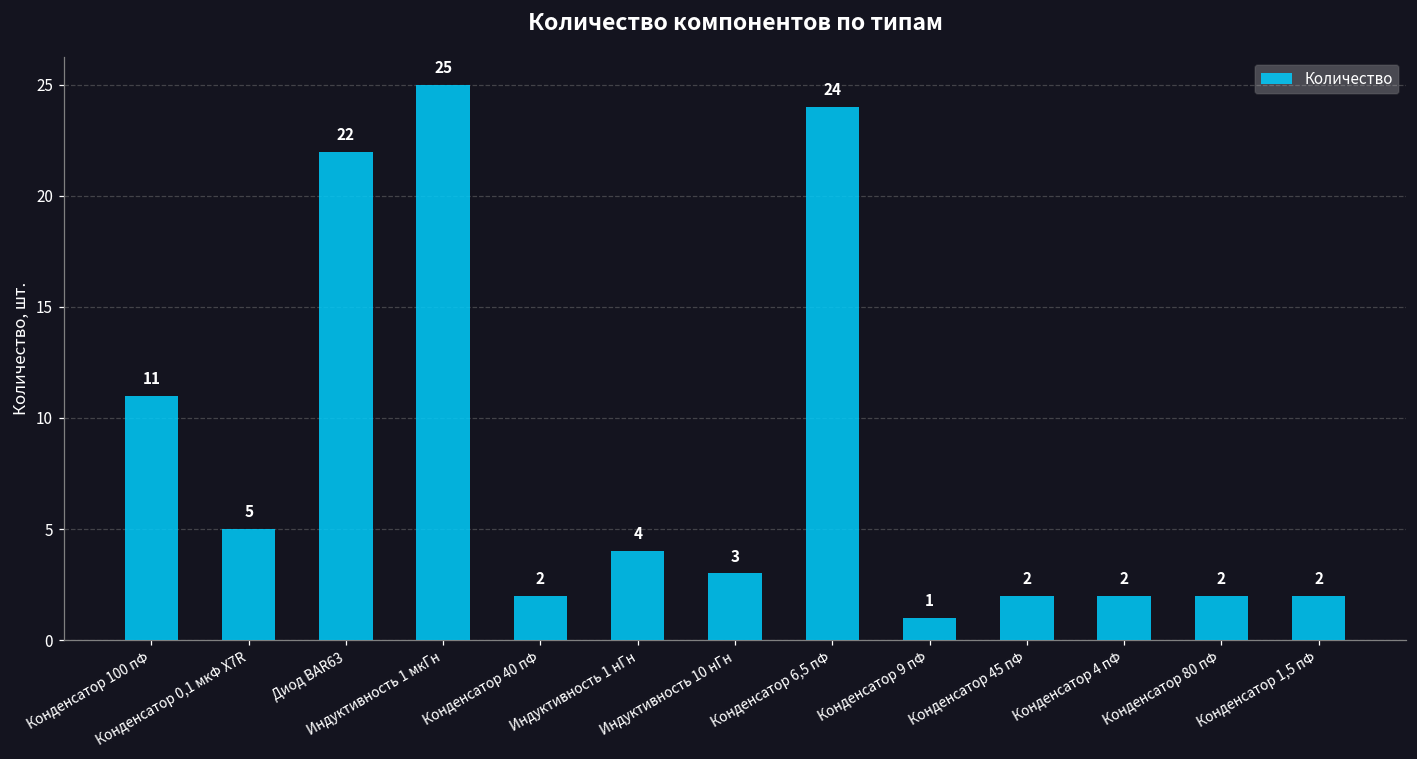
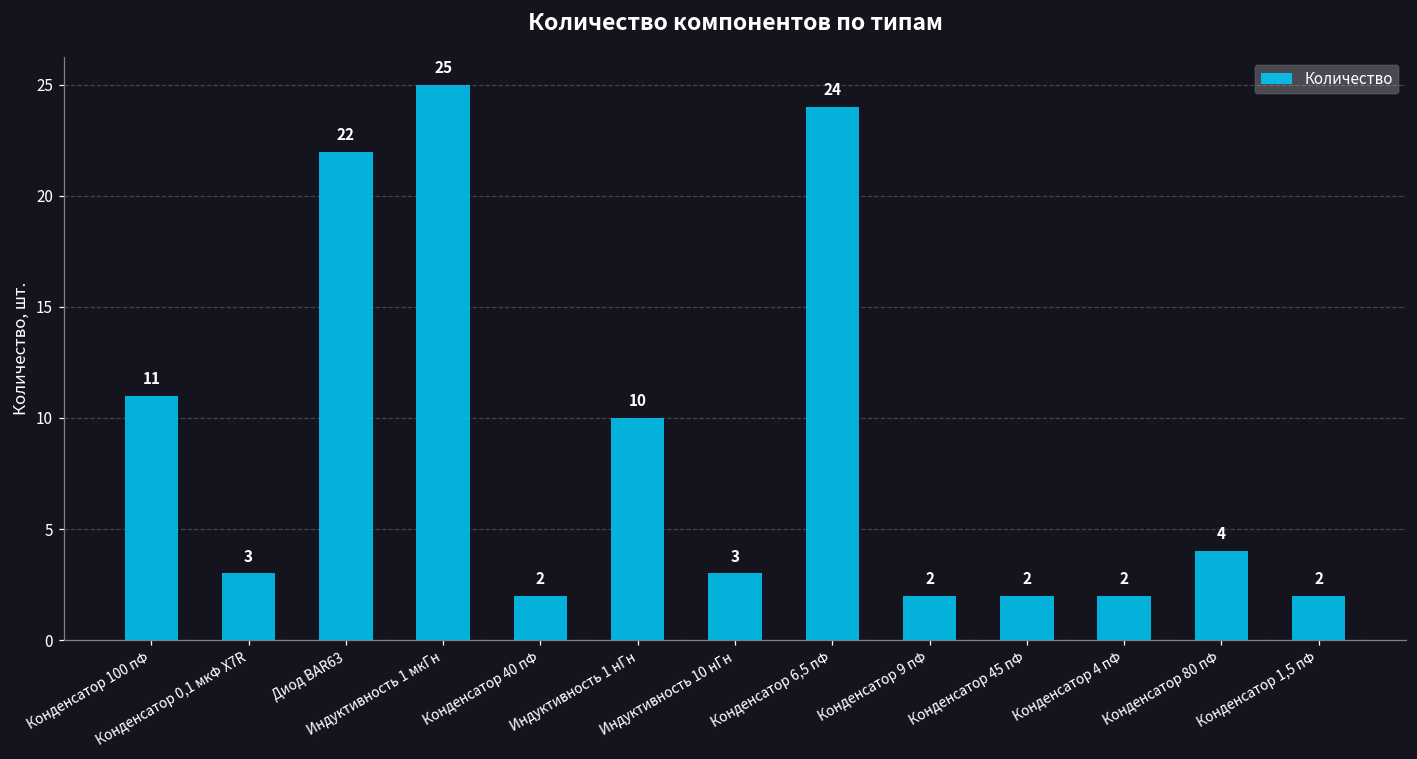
Конденсатор 0,1 мкФ X7R: 5 -> 3
Индуктивность 1 нГн: 4 -> 10
Конденсатор 9 пФ: 1 -> 2
Конденсатор 80 пФ: 2 -> 4
